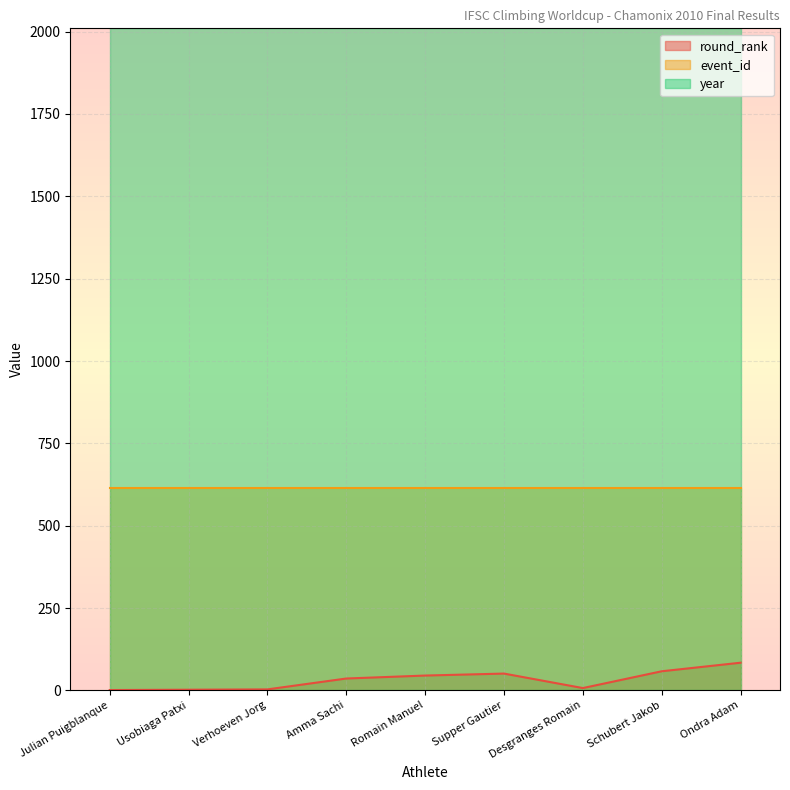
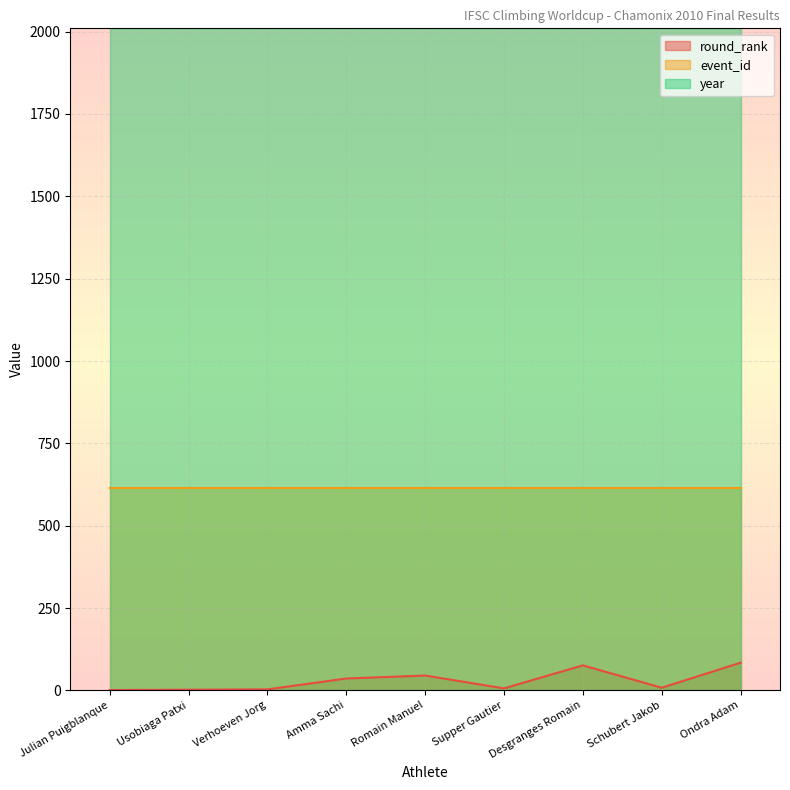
round_rank, Supper Gautier: 50 -> 10
round_rank, Desgranges Romain: 10 -> 80
round_rank, Schubert Jakob: 60 -> 10
